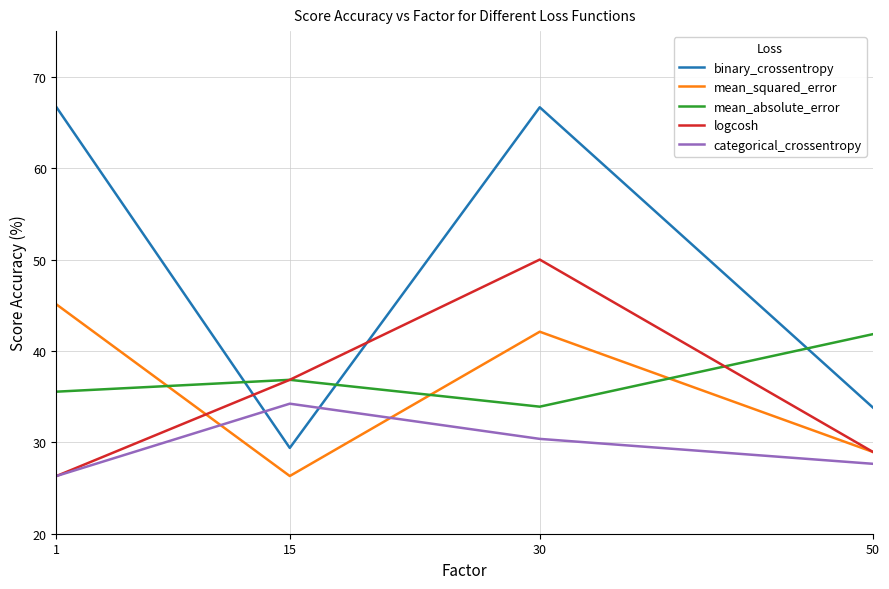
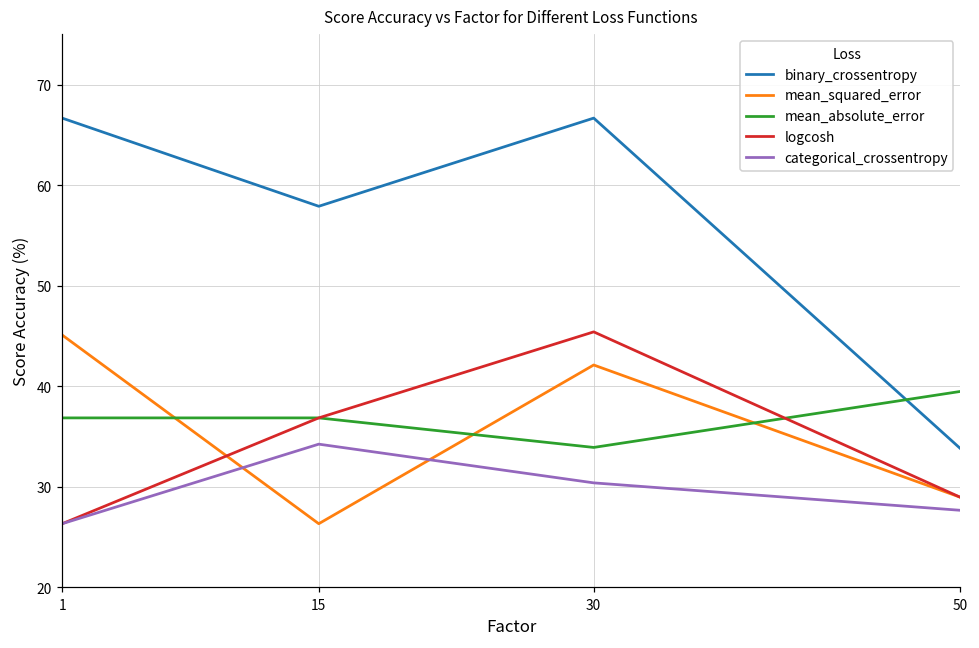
mean_absolute_error, 1: 36 -> 37
binary_crossentropy, 15: 29 -> 58
logcosh, 30: 50 -> 45
mean_absolute_error, 50: 42 -> 39
